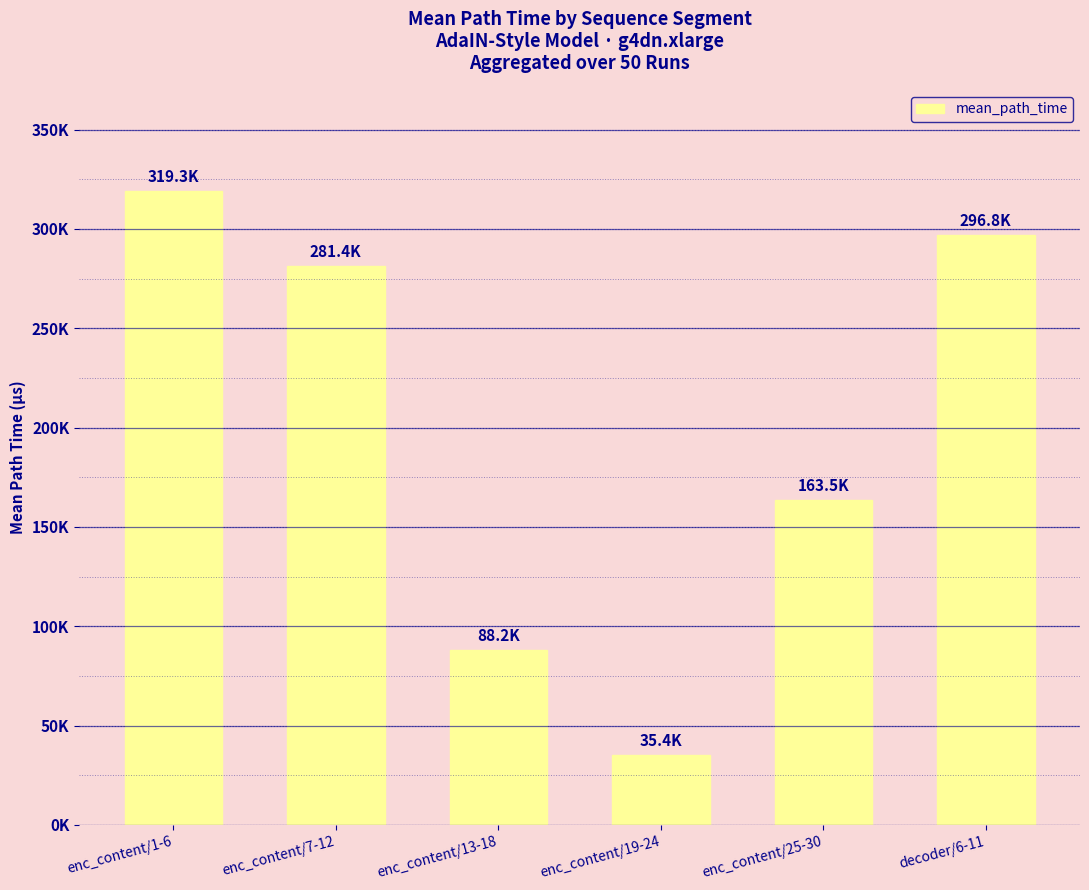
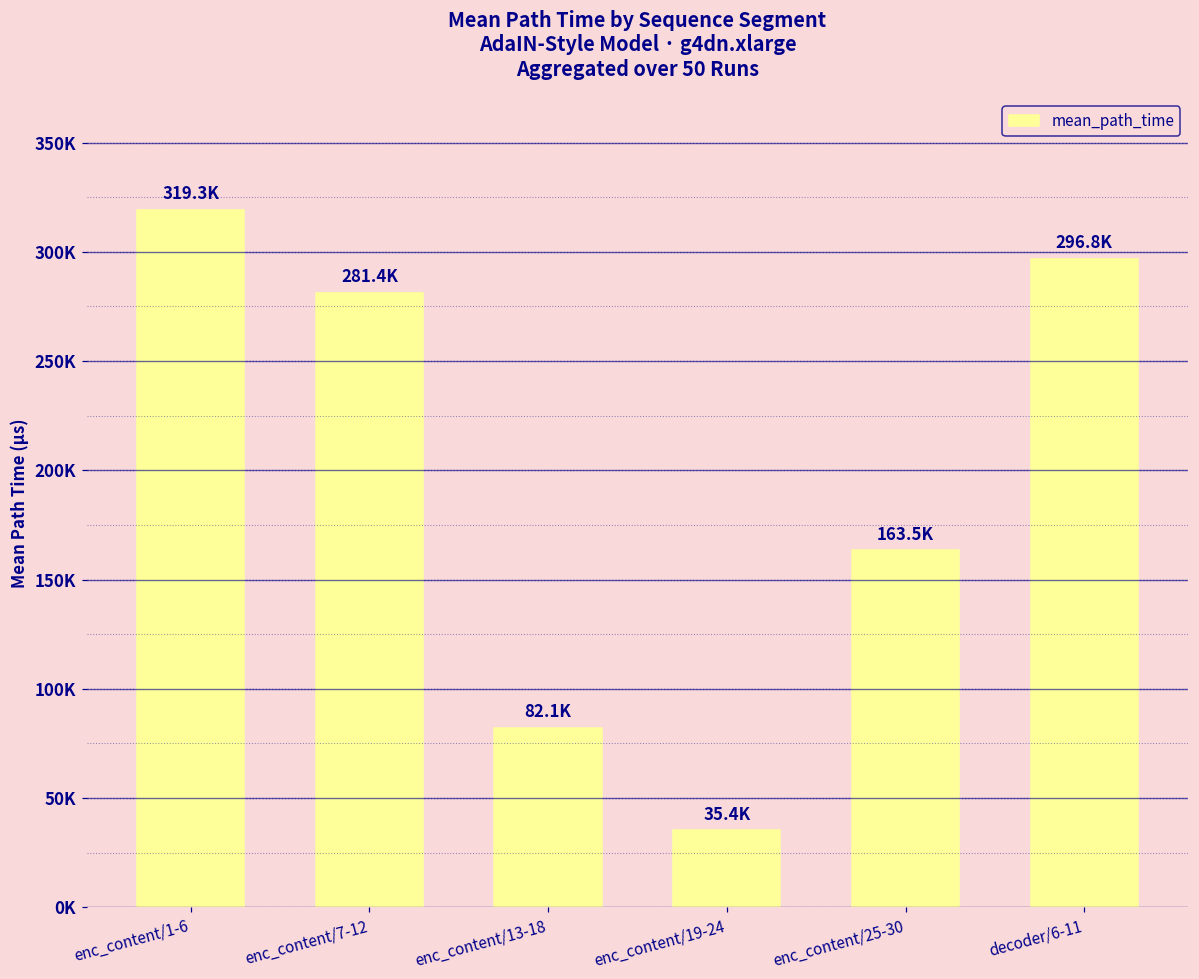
enc_content/13-18: 88.2K -> 82.1K
